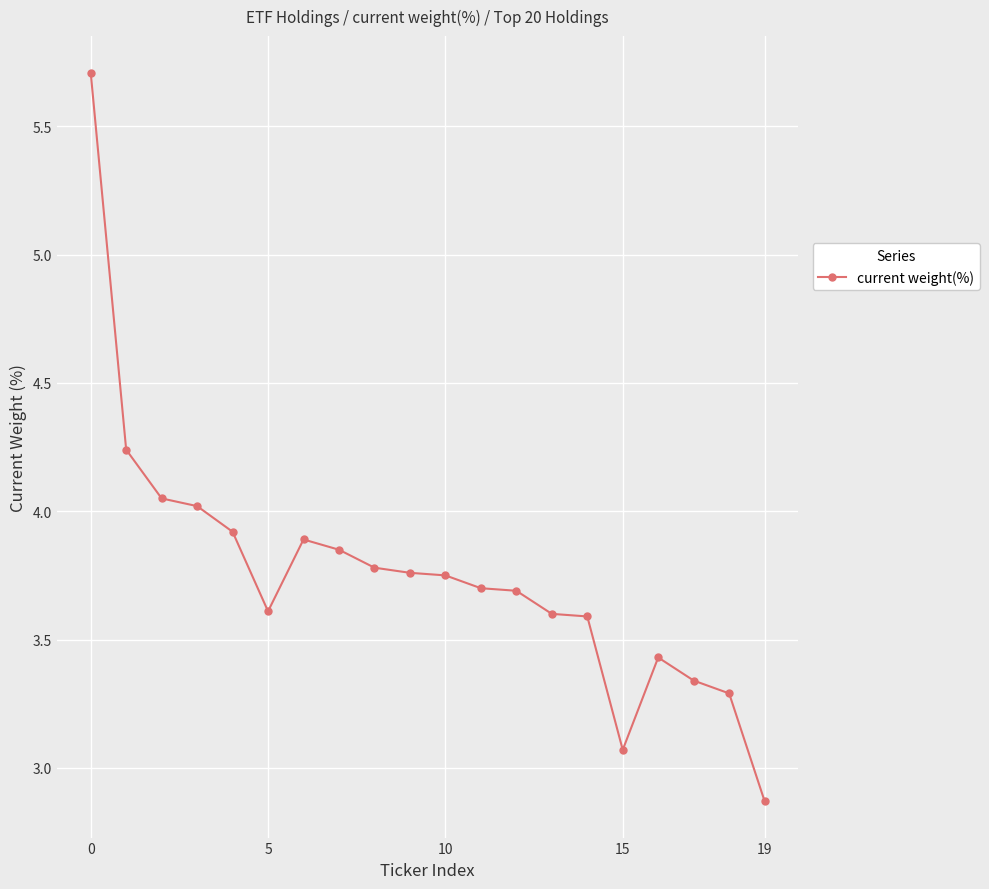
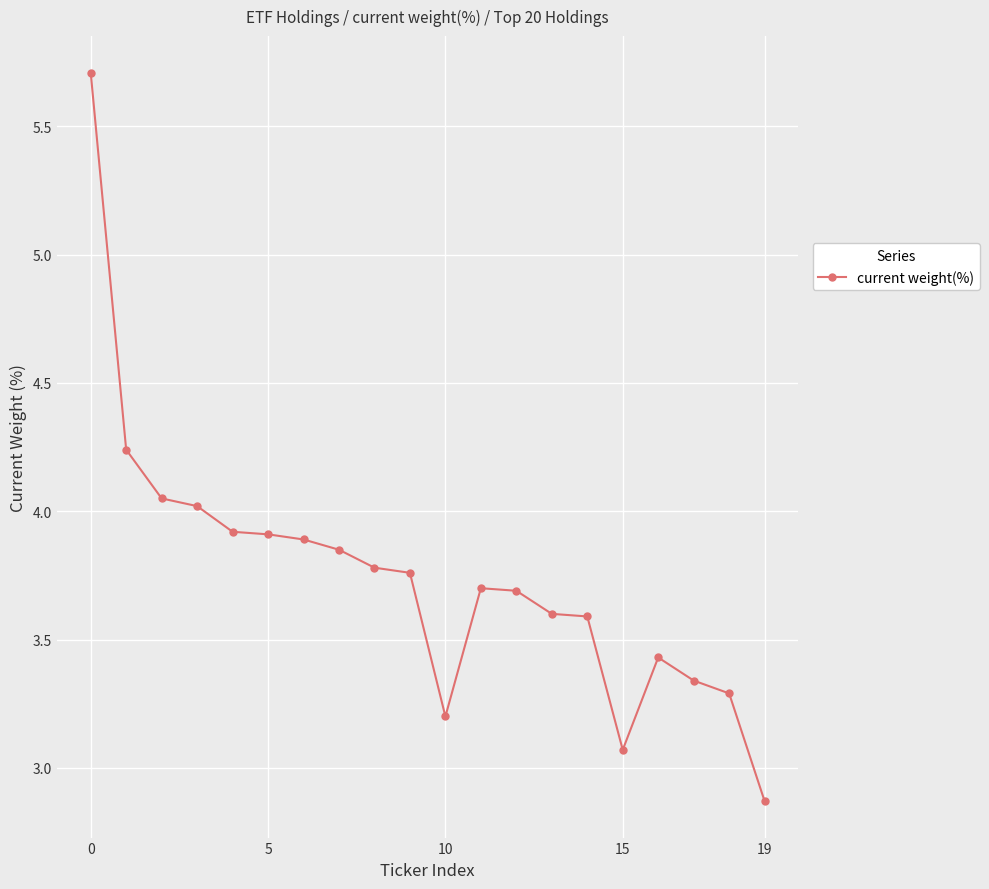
5: 3.61 -> 3.91
10: 3.75 -> 3.20
